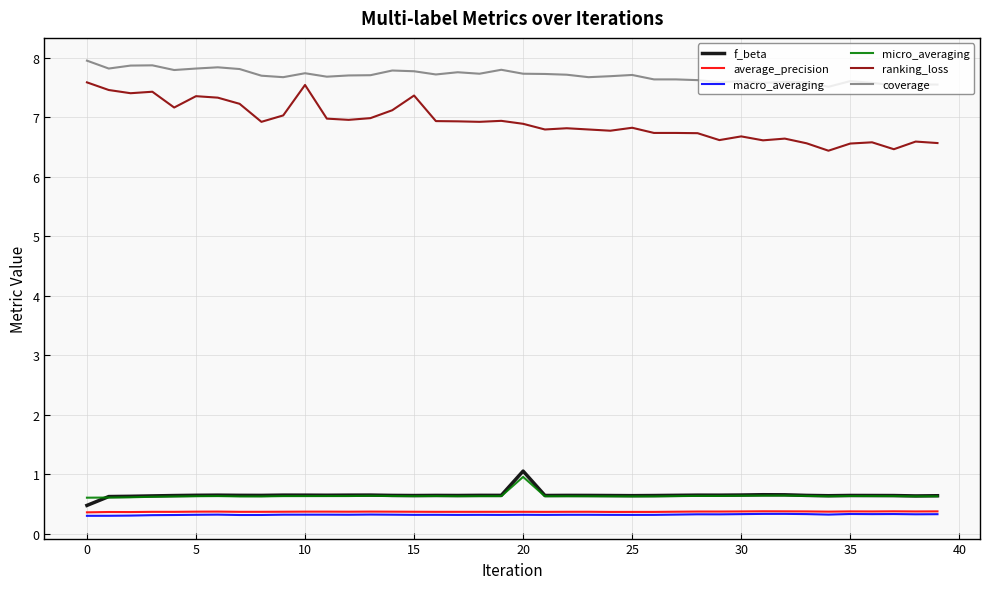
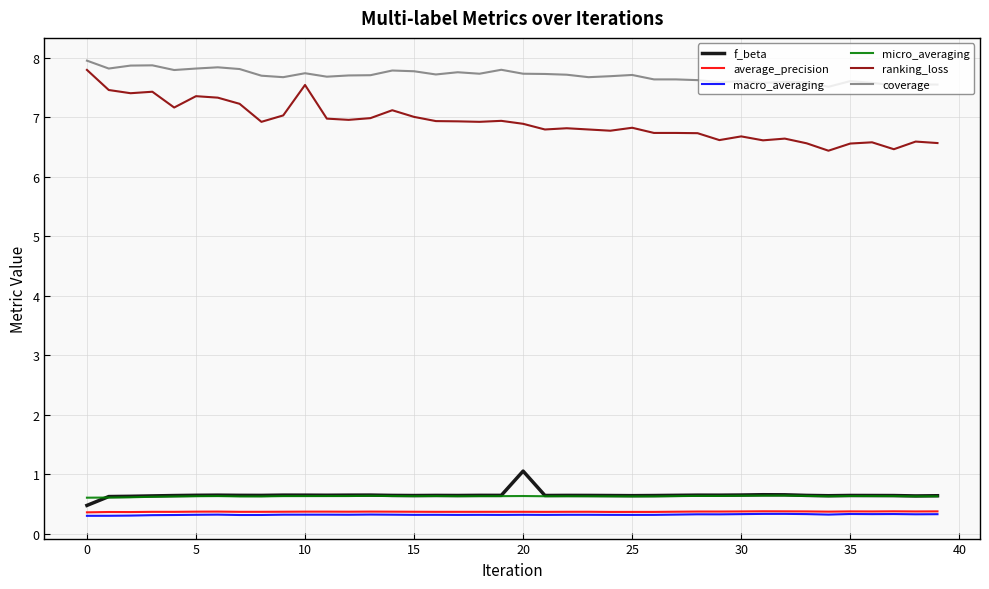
ranking_loss, 0: 7.6 -> 7.8
ranking_loss, 15: 7.4 -> 7.0
micro_averaging, 20: 1.0 -> 0.6
